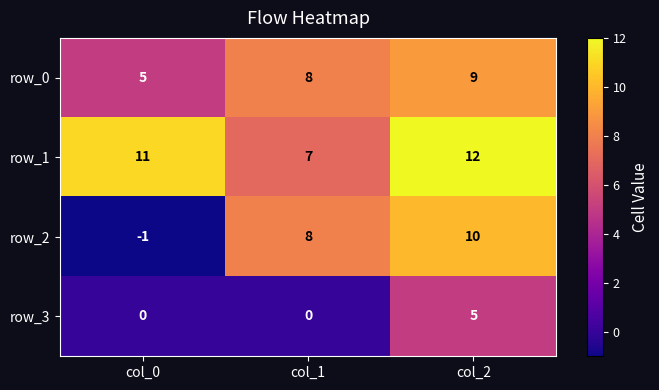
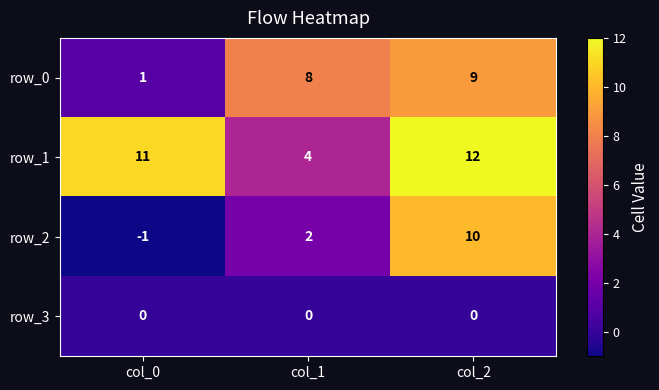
row_0, col_0: 5 -> 1
row_1, col_1: 7 -> 4
row_2, col_1: 8 -> 2
row_3, col_2: 5 -> 0
